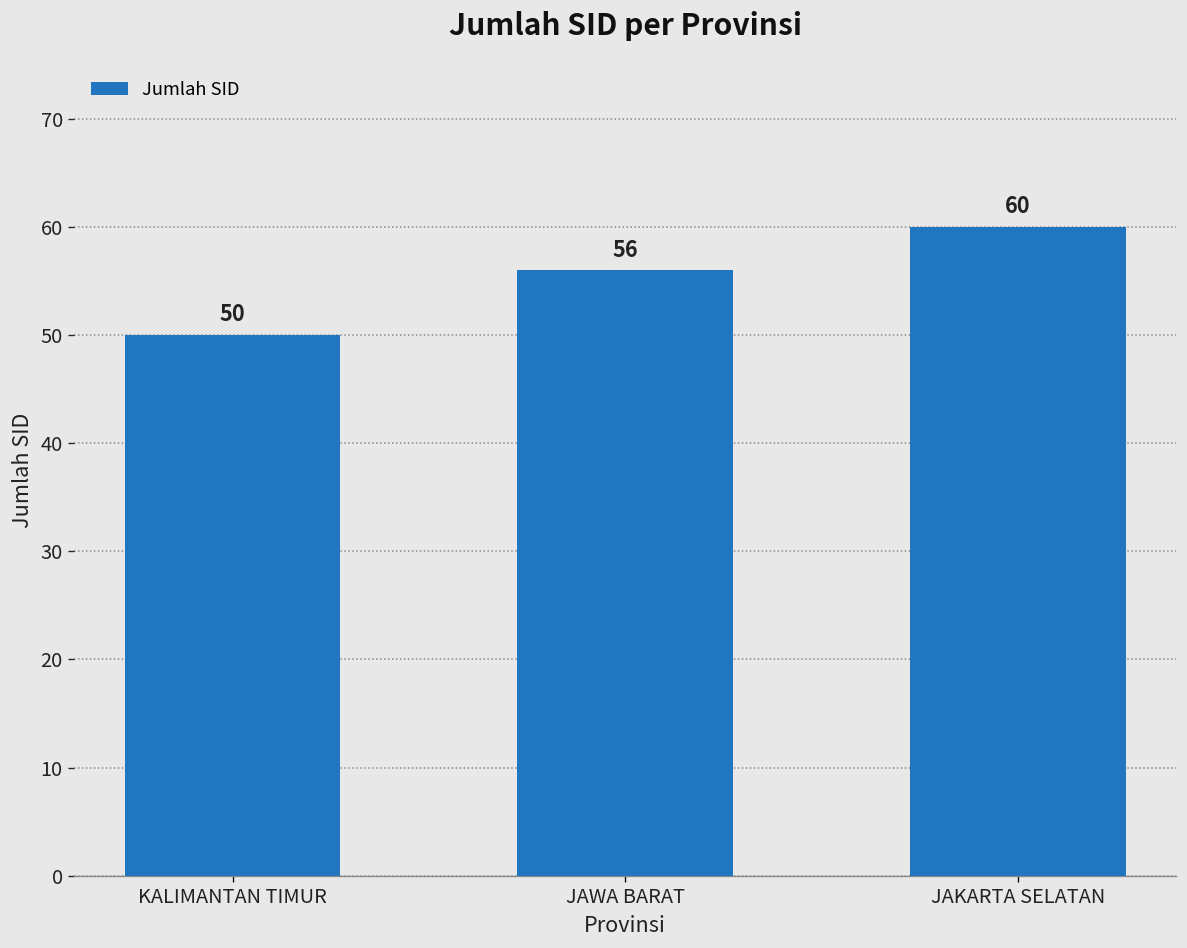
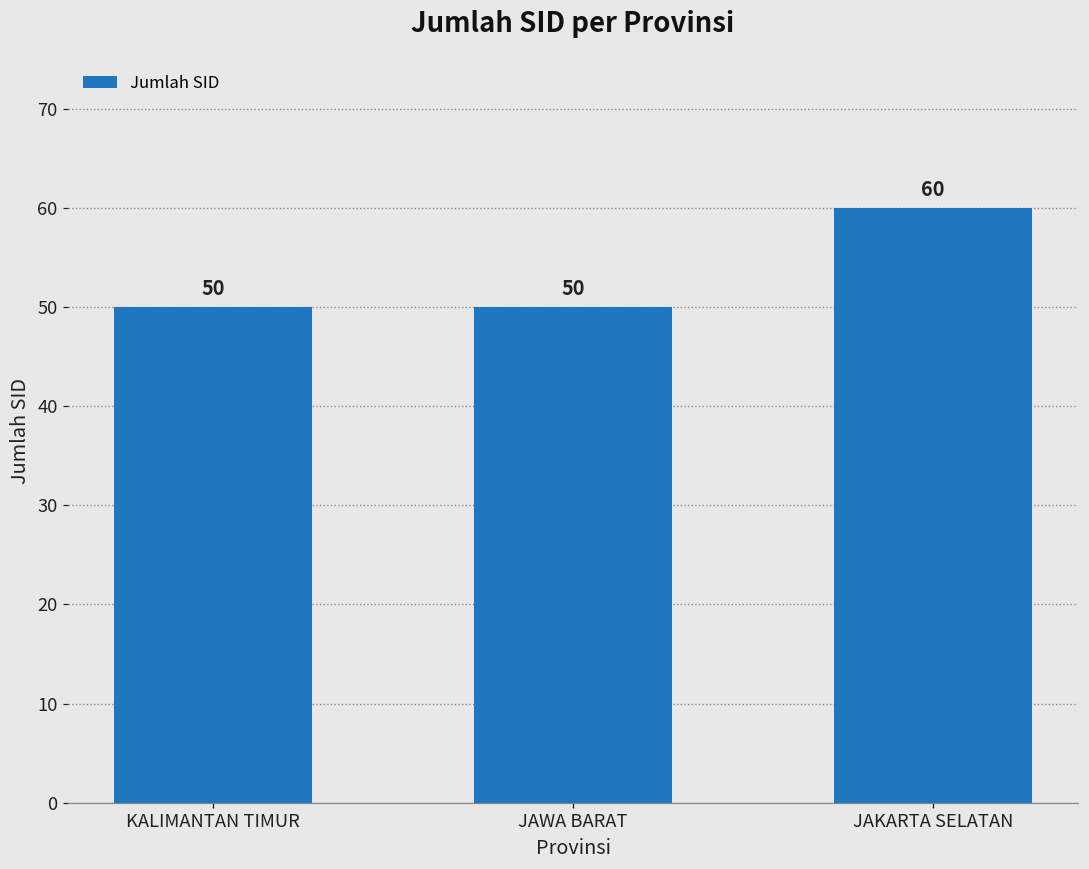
JAWA BARAT: 56 -> 50
